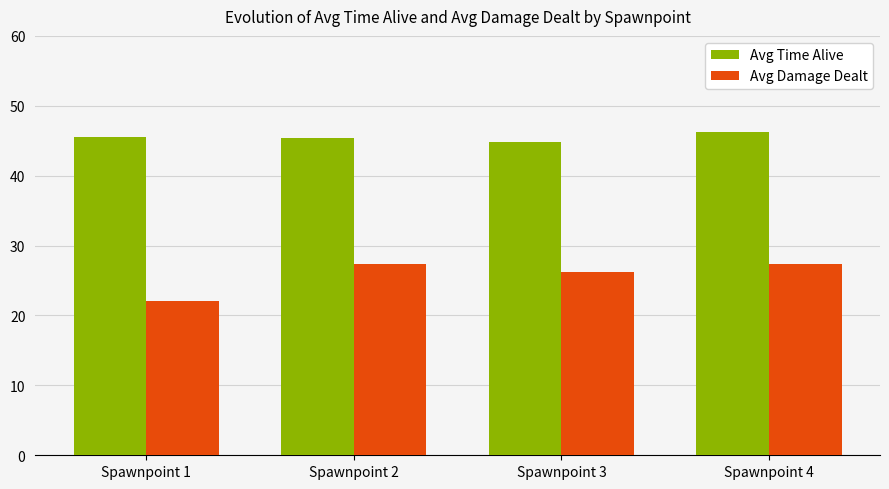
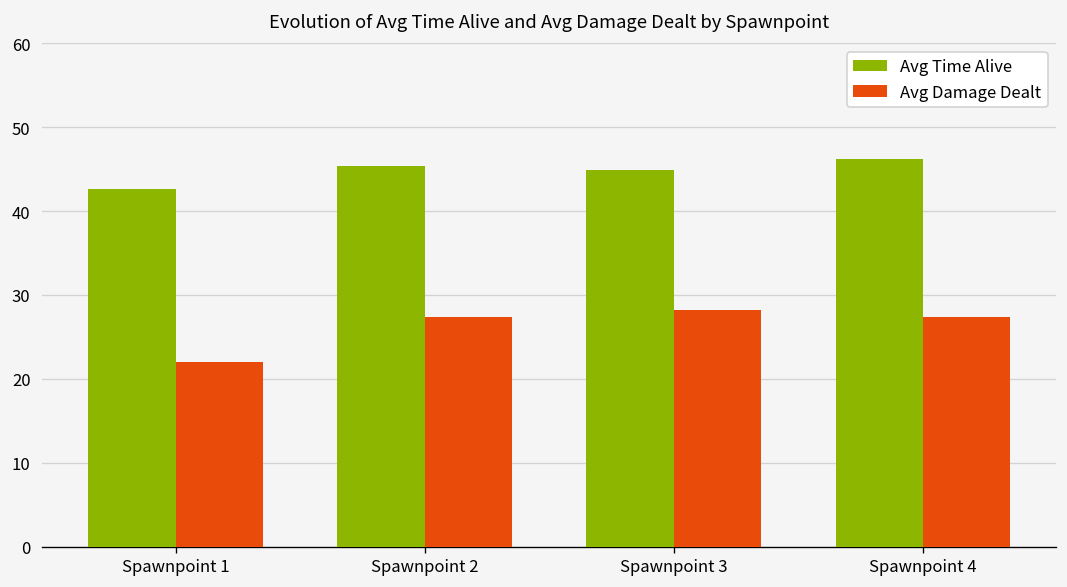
Avg Time Alive, Spawnpoint 1: 46 -> 43
Avg Damage Dealt, Spawnpoint 3: 26 -> 28
